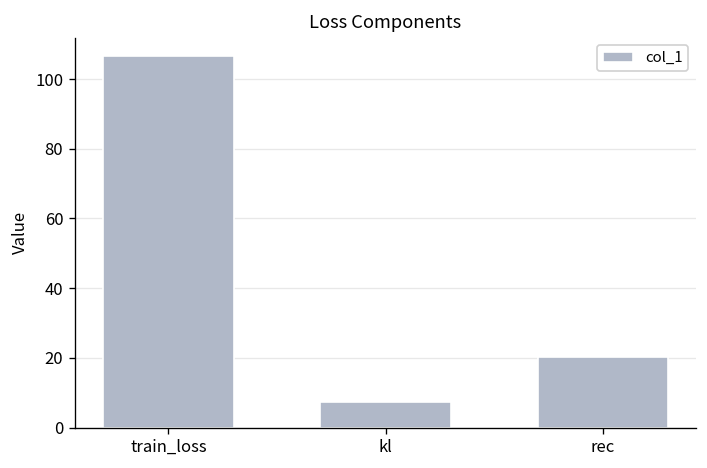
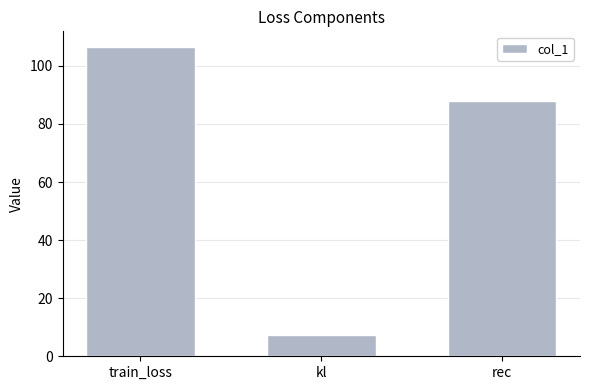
rec: 20 -> 88
